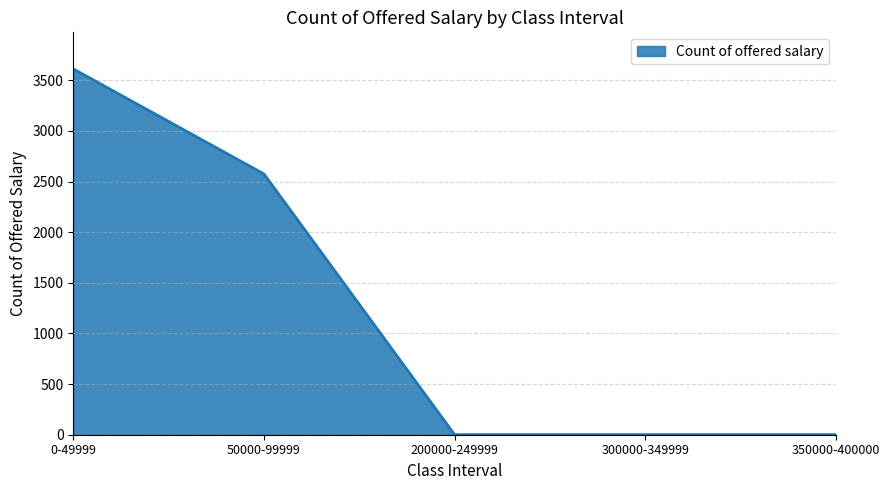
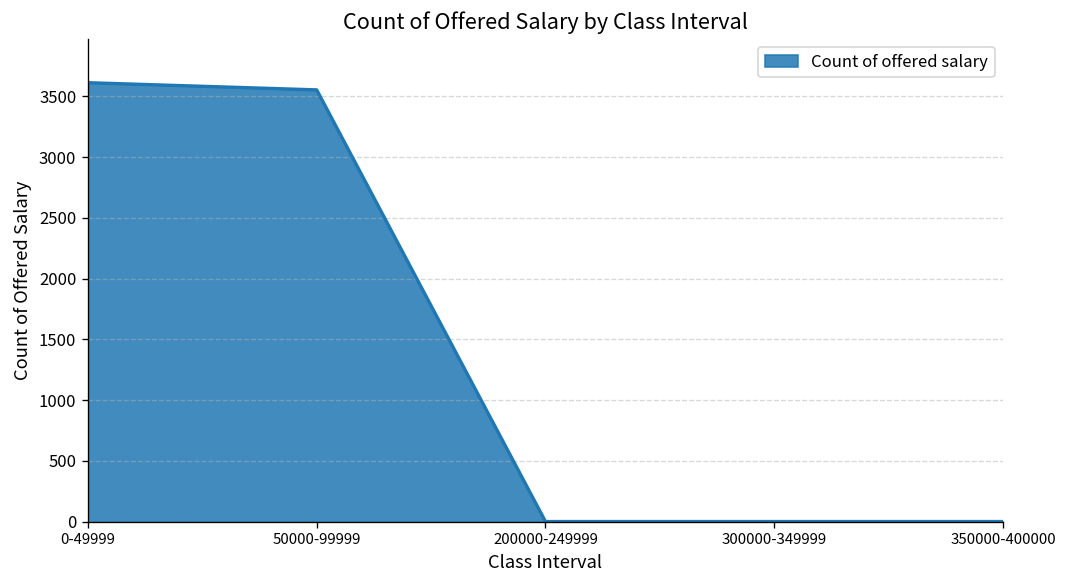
50000-99999: 2580 -> 3550
